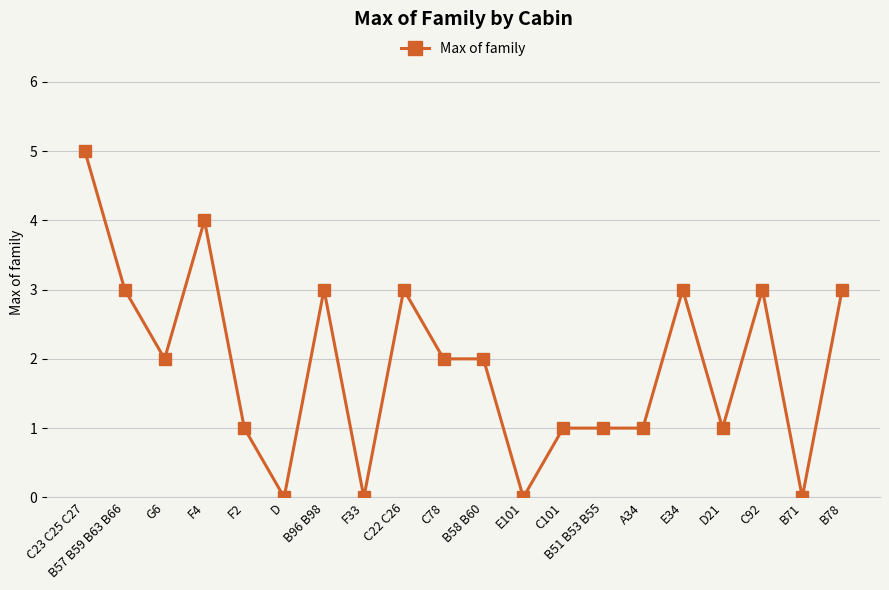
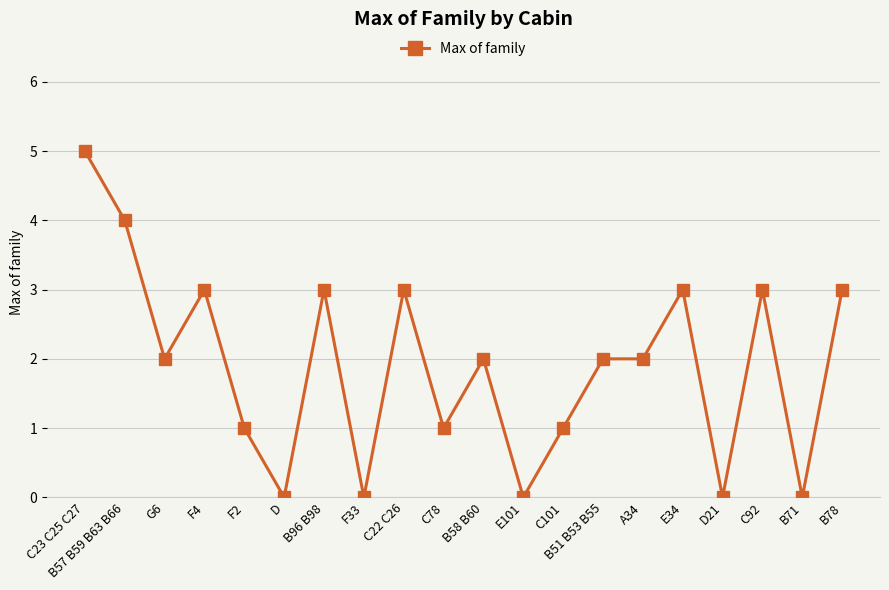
B57 B59 B63 B66: 3 -> 4
F4: 4 -> 3
C78: 2 -> 1
B51 B53 B55: 1 -> 2
A34: 1 -> 2
D21: 1 -> 0
